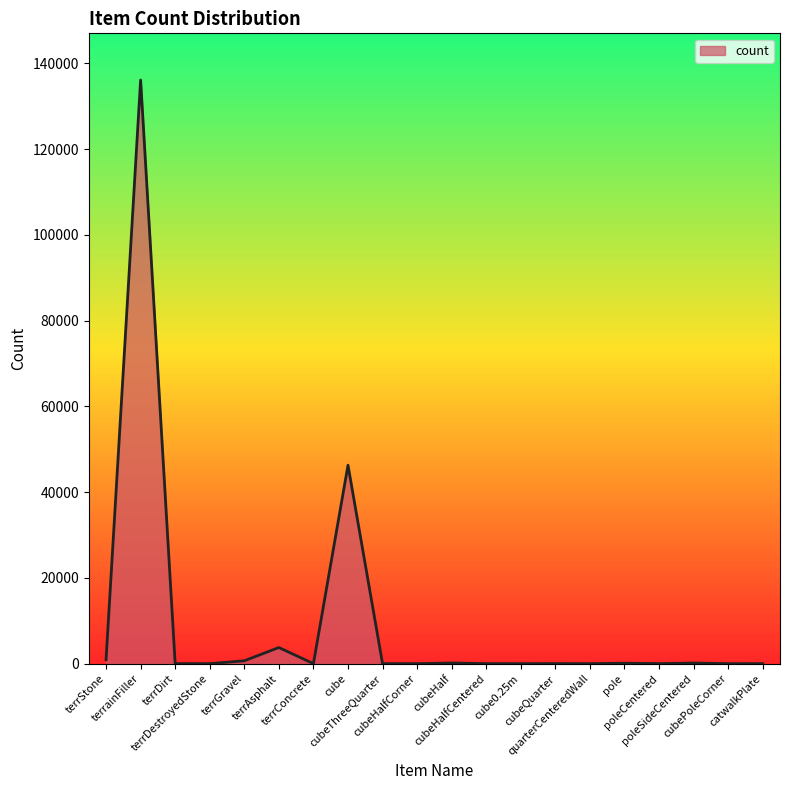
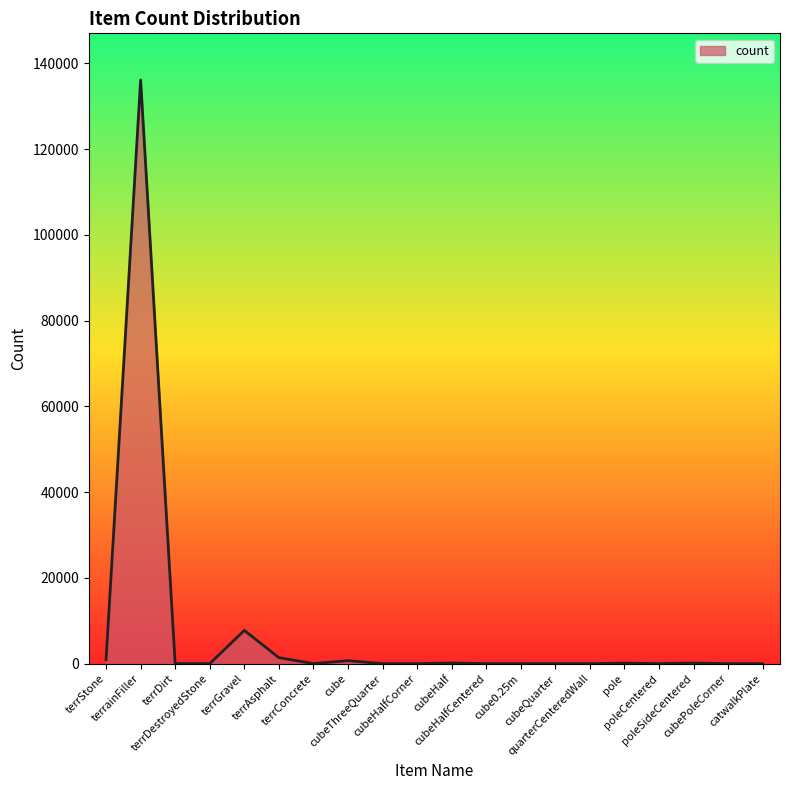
terrGravel: 1000 -> 8000
terrAsphalt: 4000 -> 1000
cube: 46000 -> 1000
